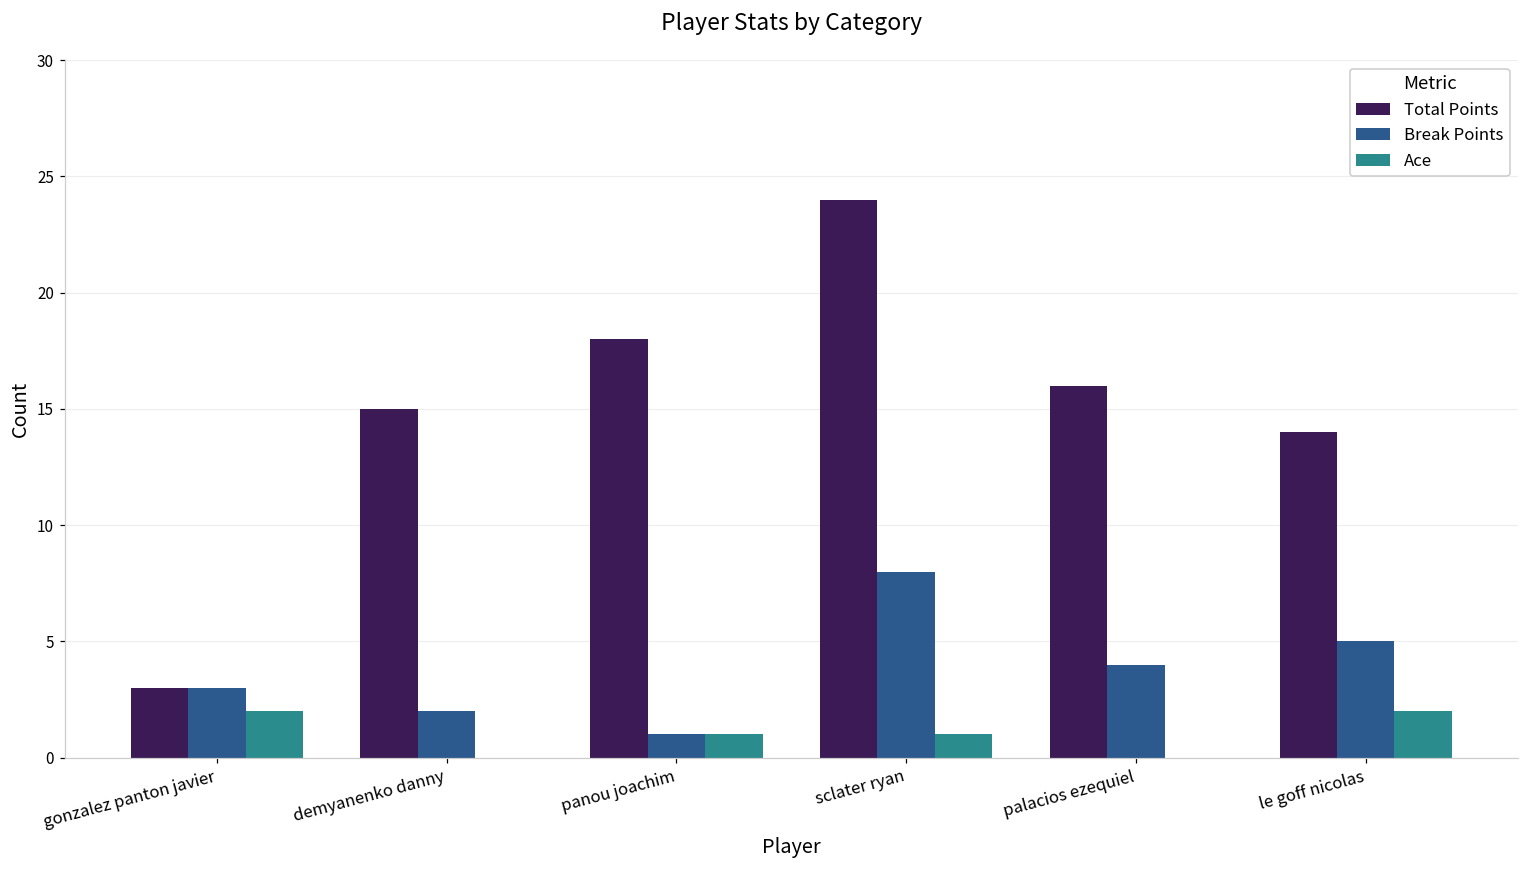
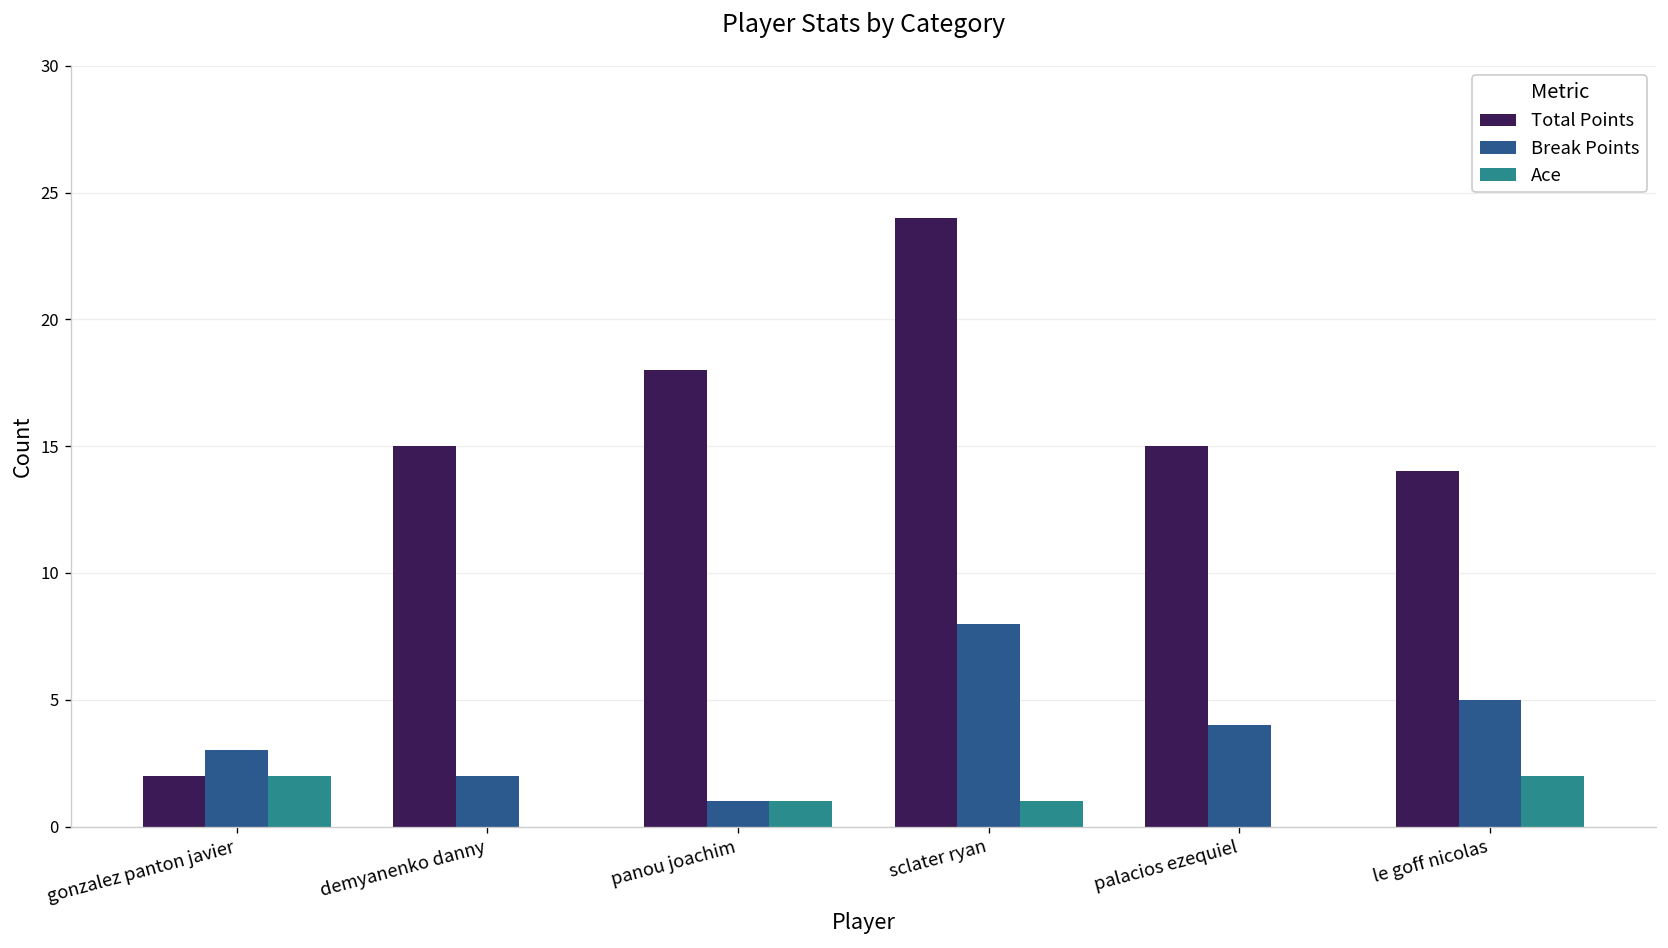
Total Points, gonzalez panton javier: 3 -> 2
Total Points, palacios ezequiel: 16 -> 15
